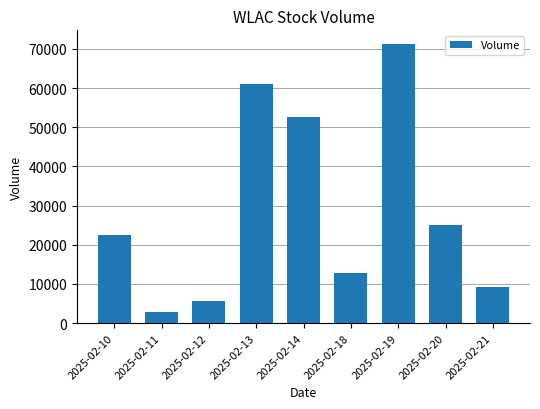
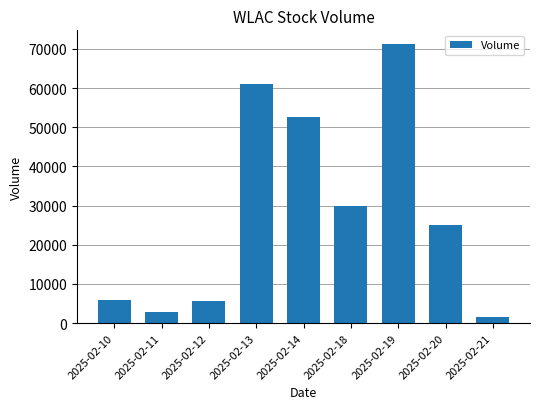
2025-02-10: 22000 -> 6000
2025-02-18: 13000 -> 30000
2025-02-21: 9000 -> 2000
